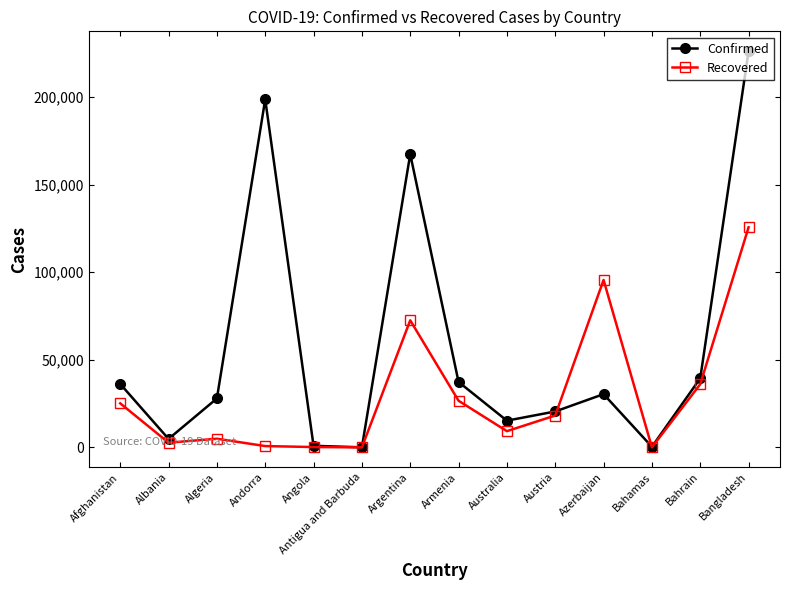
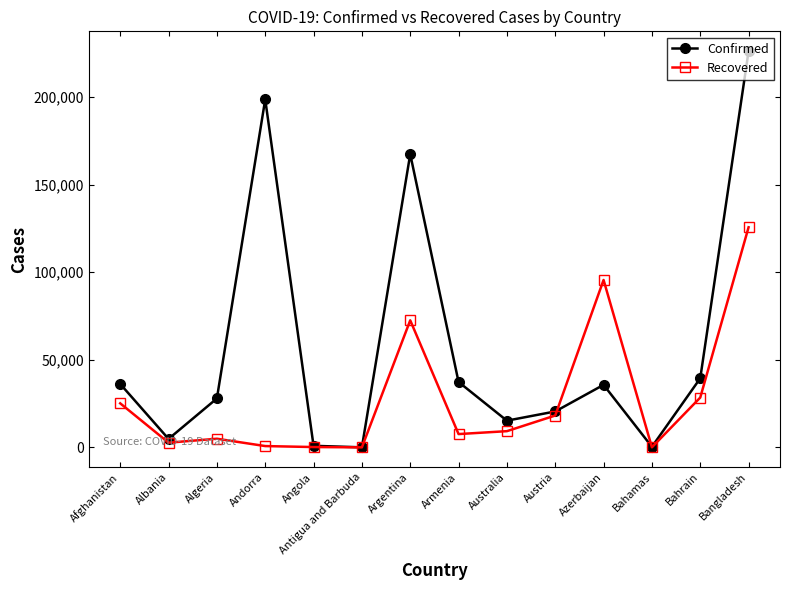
Recovered, Armenia: 27,000 -> 8,000
Confirmed, Azerbaijan: 30,000 -> 36,000
Recovered, Bahrain: 36,000 -> 28,000
